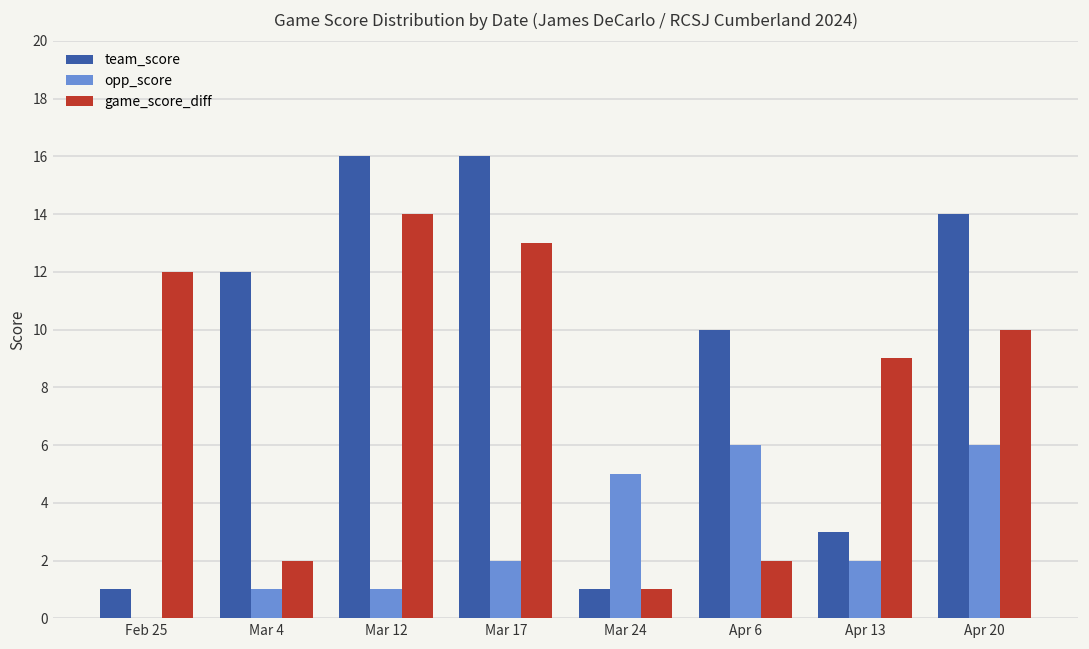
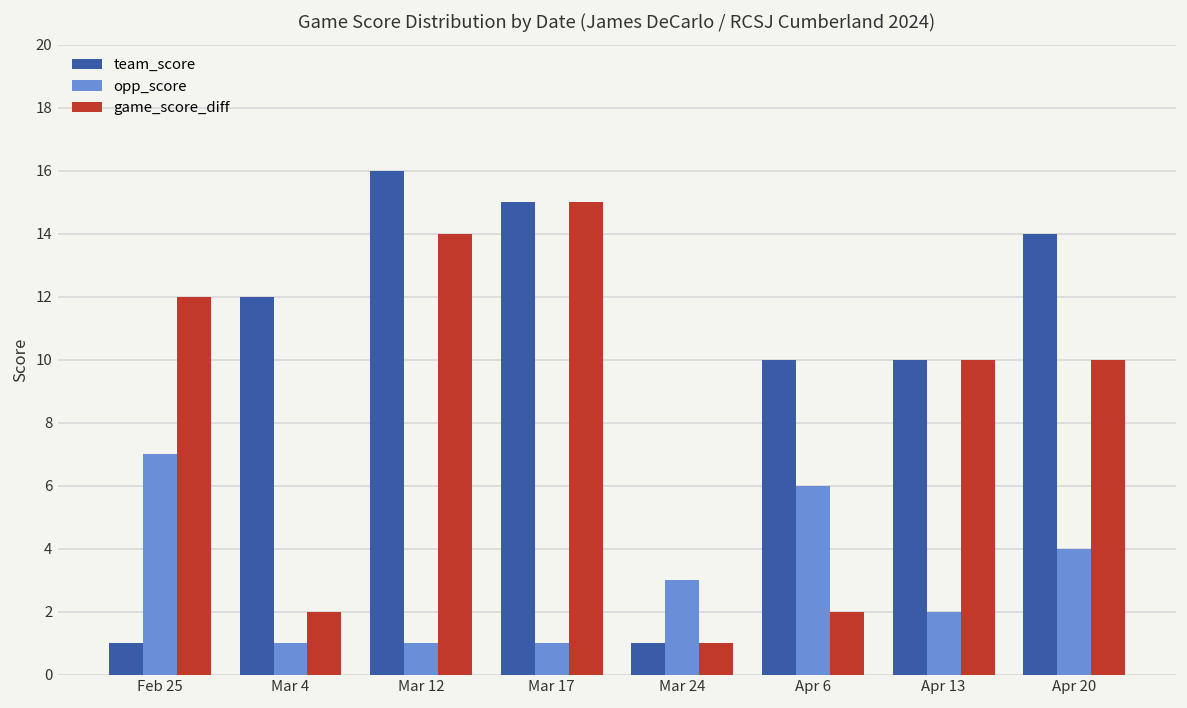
opp_score, Feb 25: 0 -> 7
team_score, Mar 17: 16 -> 15
opp_score, Mar 17: 2 -> 1
game_score_diff, Mar 17: 13 -> 15
opp_score, Mar 24: 5 -> 3
team_score, Apr 13: 3 -> 10
game_score_diff, Apr 13: 9 -> 10
opp_score, Apr 20: 6 -> 4
